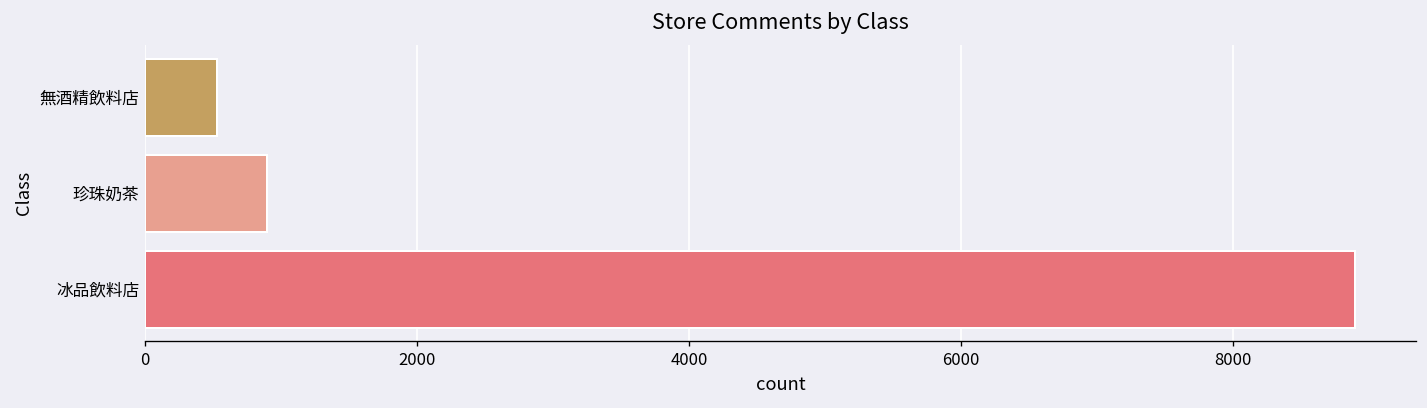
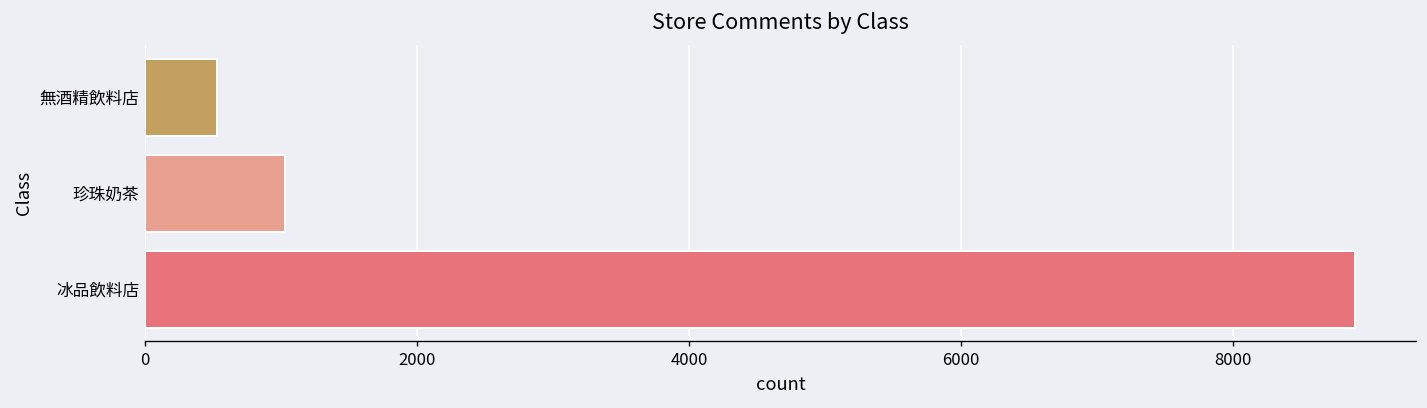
珍珠奶茶: 900 -> 1030
